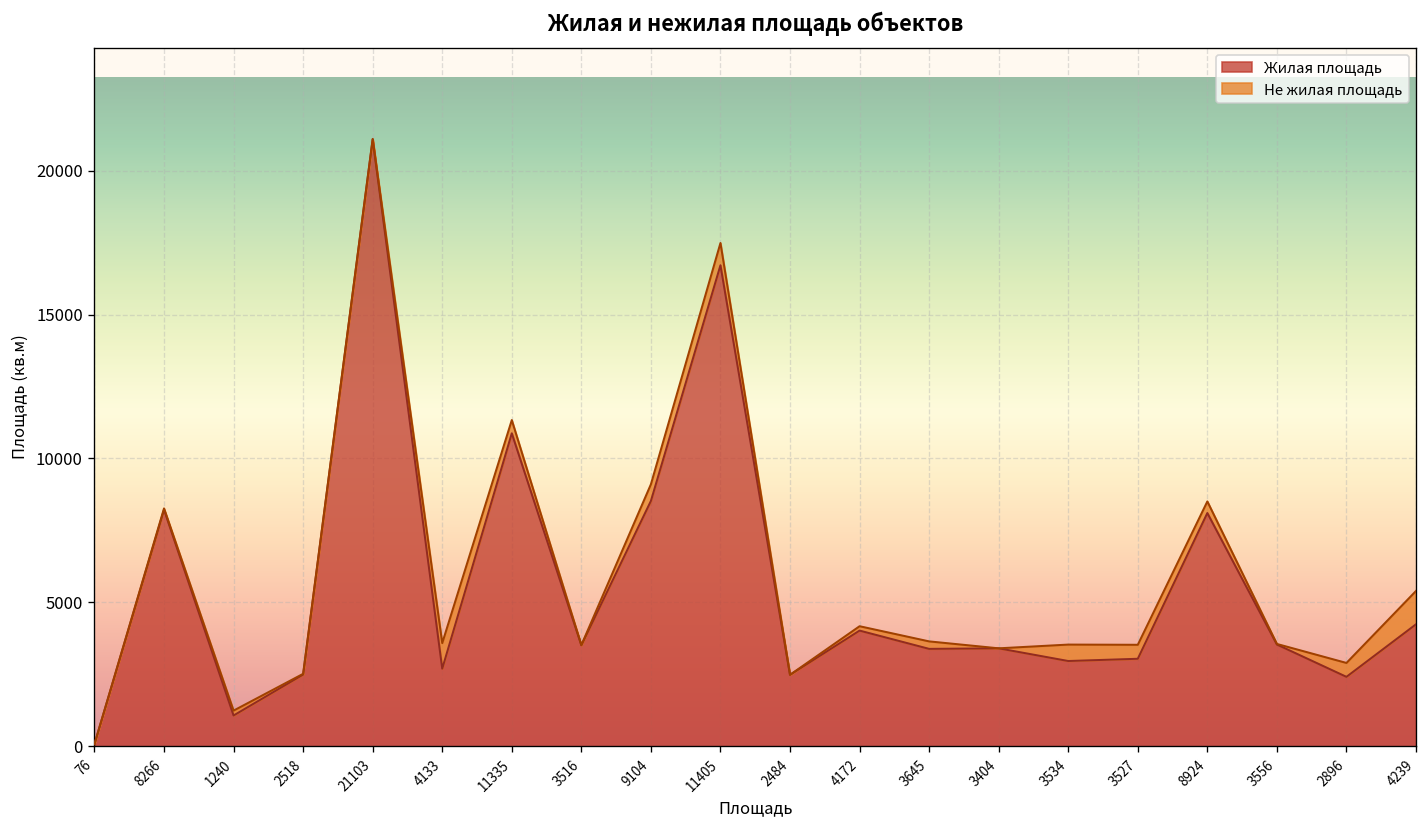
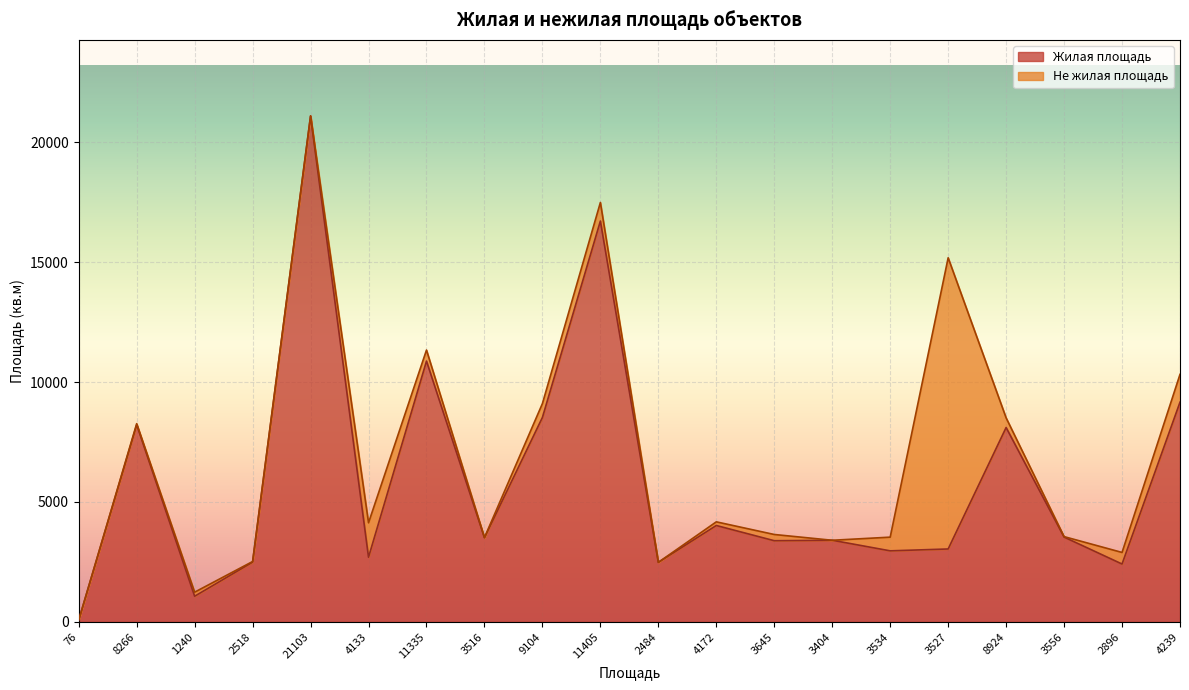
Не жилая площадь, 4133: 900 -> 1400
Не жилая площадь, 3527: 500 -> 12100
Жилая площадь, 4239: 4200 -> 9200
